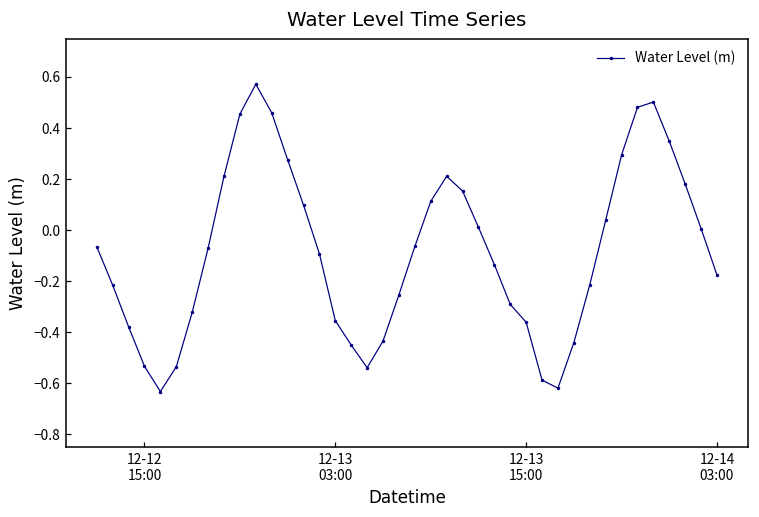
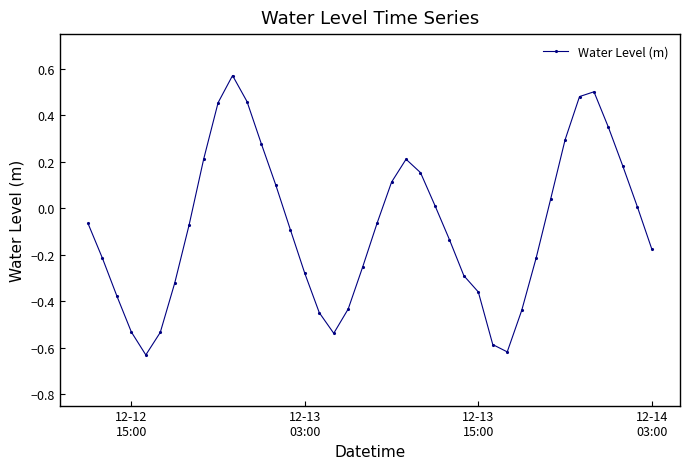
12-13 03:00: -0.35 -> -0.28
